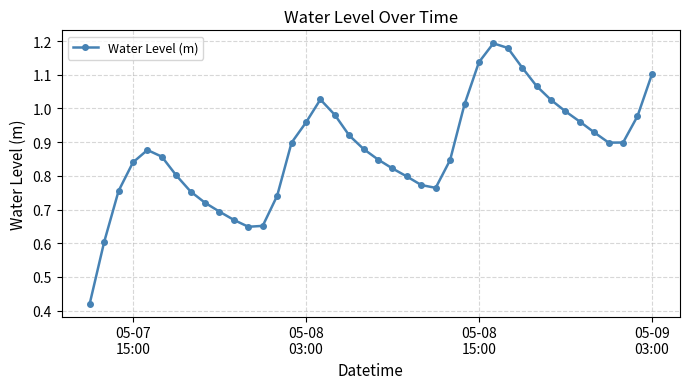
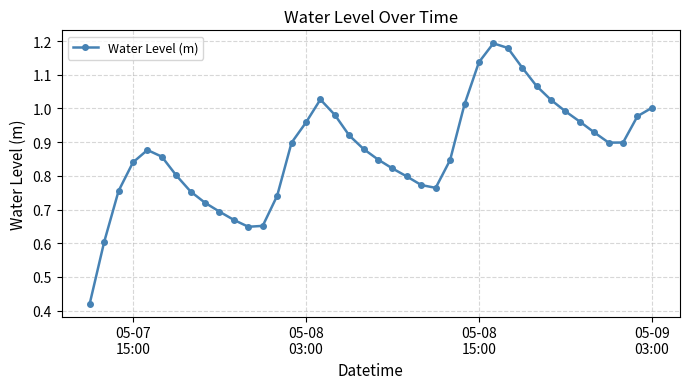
05-09 03:00: 1.10 -> 1.00
